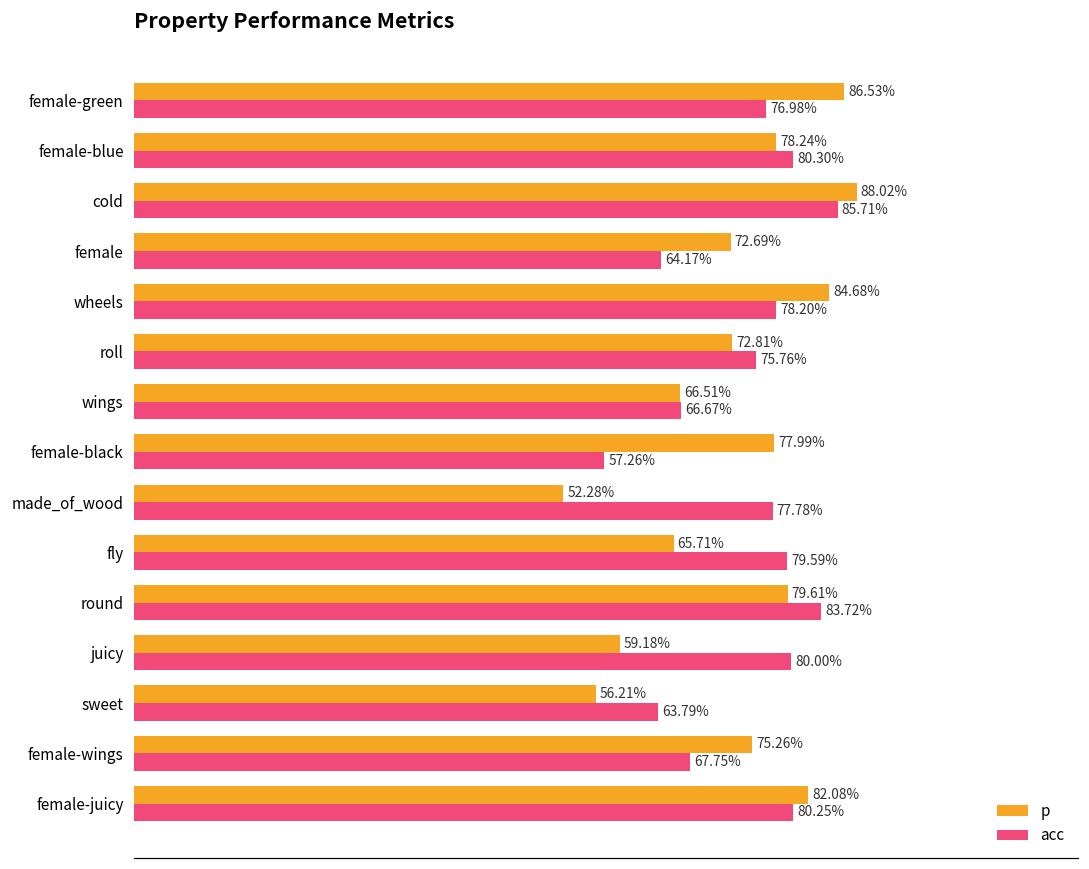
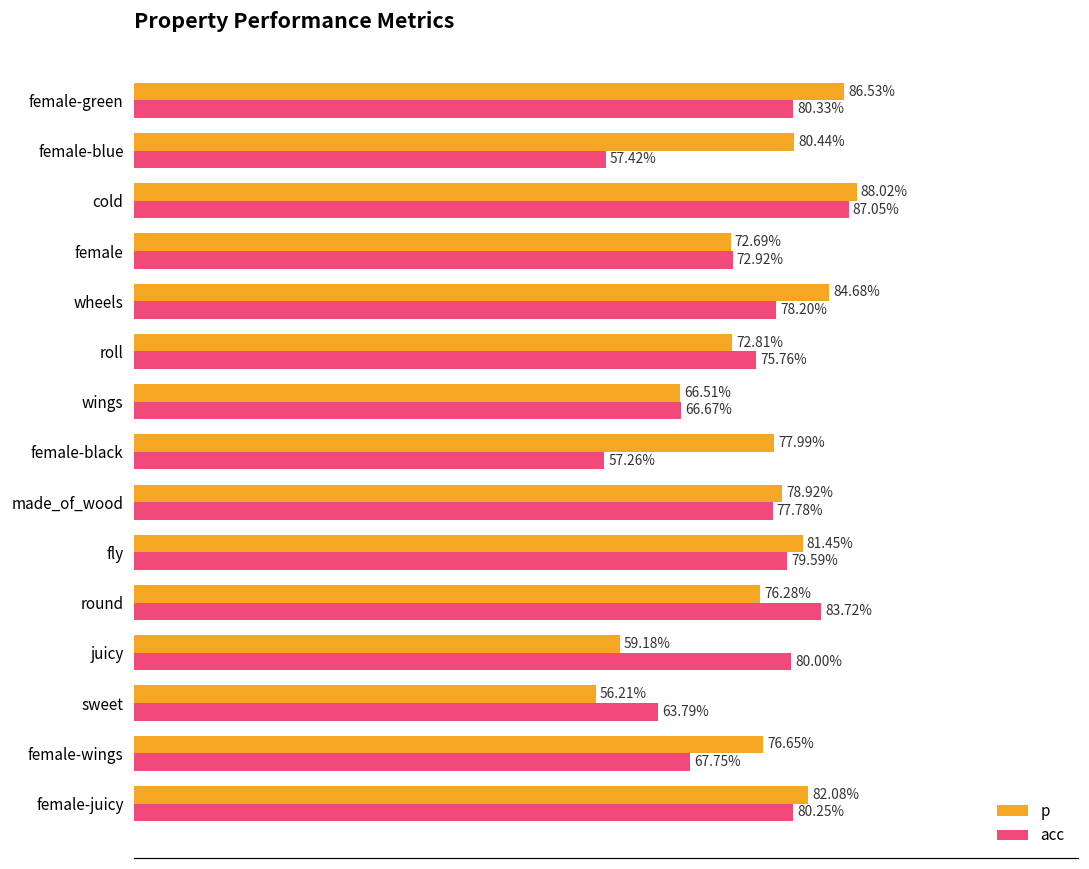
acc, female-green: 76.98% -> 80.33%
p, female-blue: 78.24% -> 80.44%
acc, female-blue: 80.30% -> 57.42%
acc, cold: 85.71% -> 87.05%
acc, female: 64.17% -> 72.92%
p, made_of_wood: 52.28% -> 78.92%
p, fly: 65.71% -> 81.45%
p, round: 79.61% -> 76.28%
p, female-wings: 75.26% -> 76.65%
